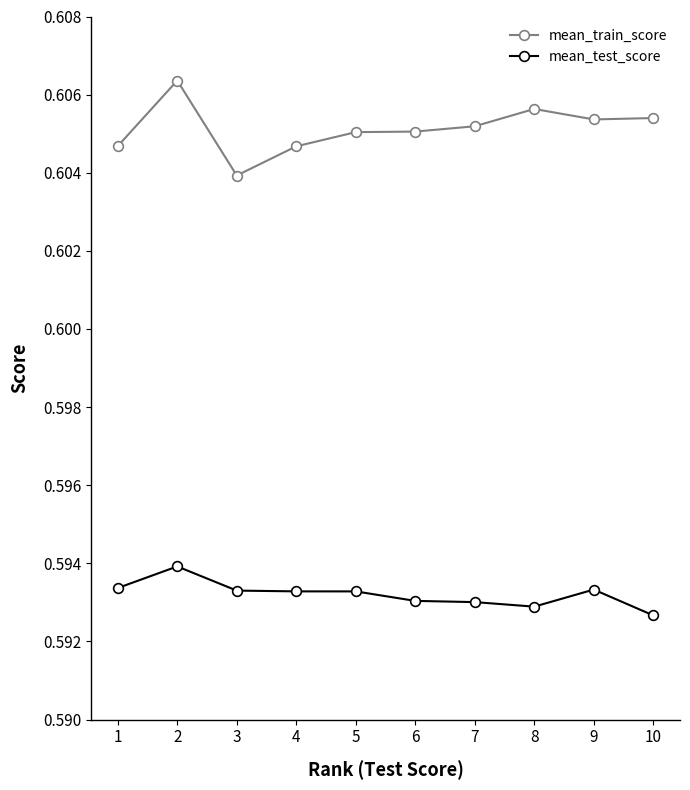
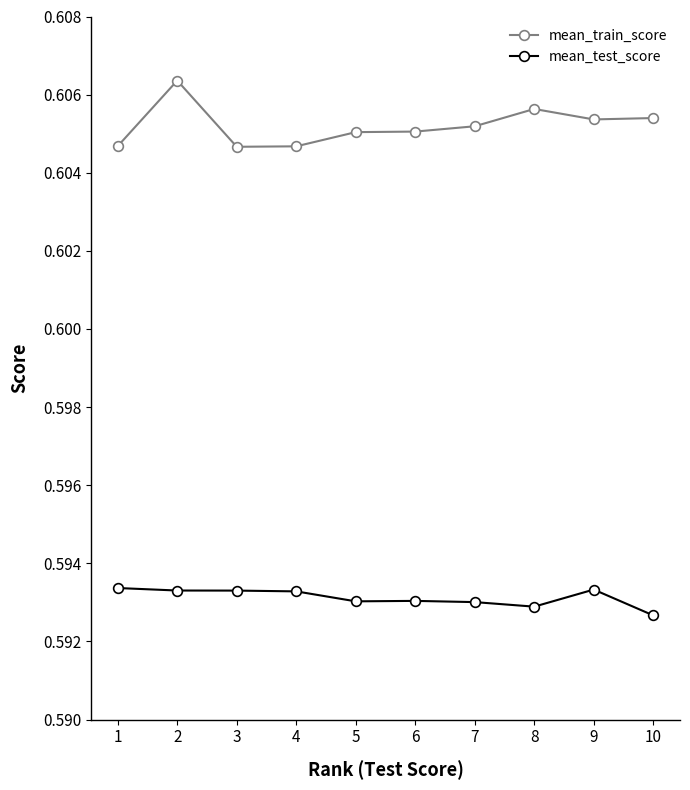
mean_test_score, 2: 0.5939 -> 0.5933
mean_train_score, 3: 0.6039 -> 0.6047
mean_test_score, 5: 0.5933 -> 0.5930
